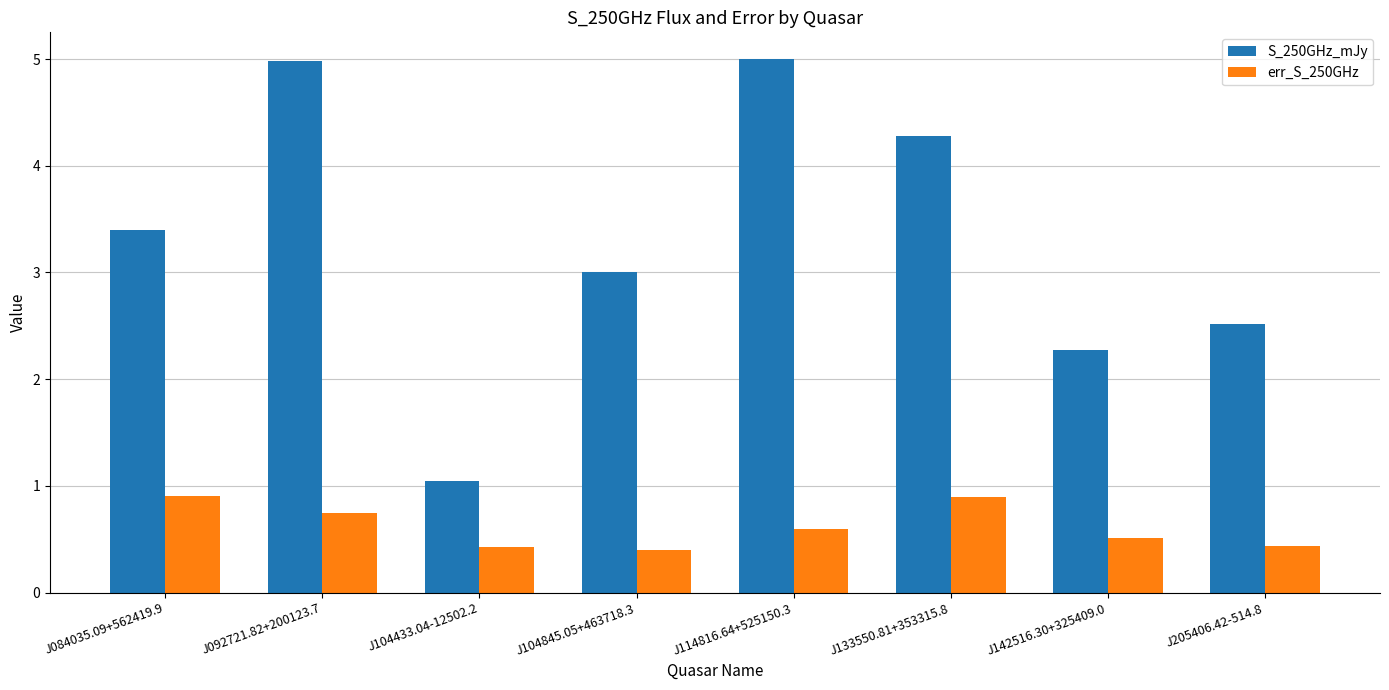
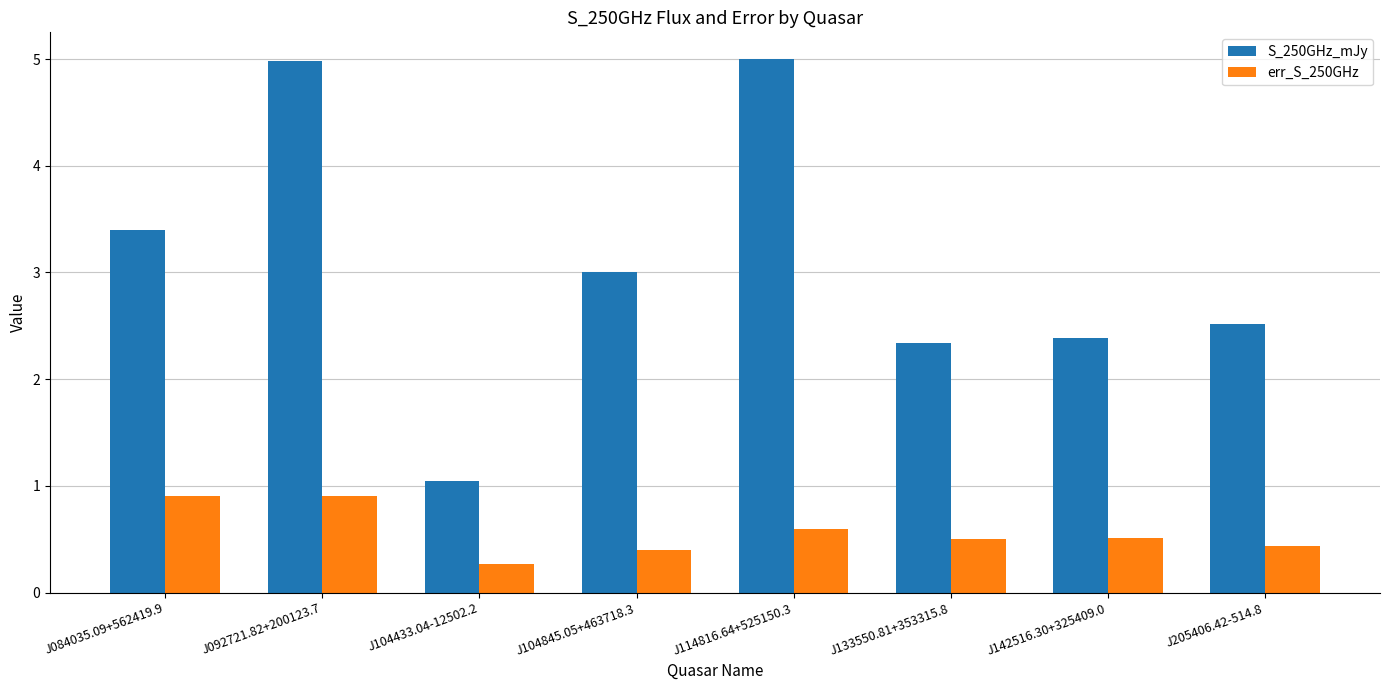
err_S_250GHz, J092721.82+200123.7: 0.75 -> 0.91
err_S_250GHz, J104433.04-12502.2: 0.43 -> 0.27
S_250GHz_mJy, J133550.81+353315.8: 4.28 -> 2.34
err_S_250GHz, J133550.81+353315.8: 0.9 -> 0.5
S_250GHz_mJy, J142516.30+325409.0: 2.27 -> 2.39
